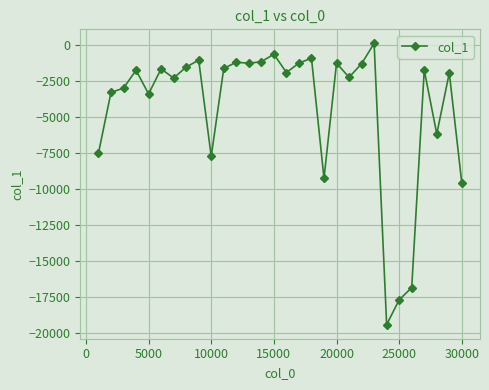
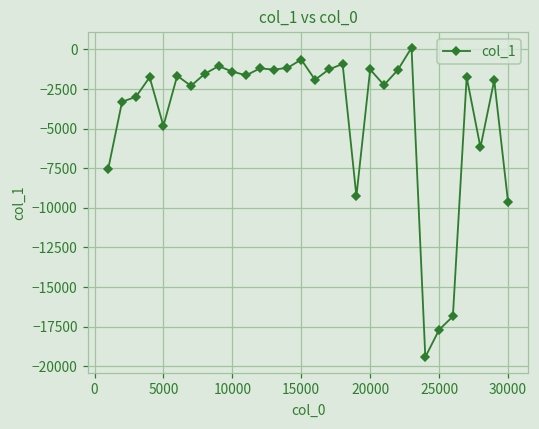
5000: -3400 -> -4800
10000: -7700 -> -1400
